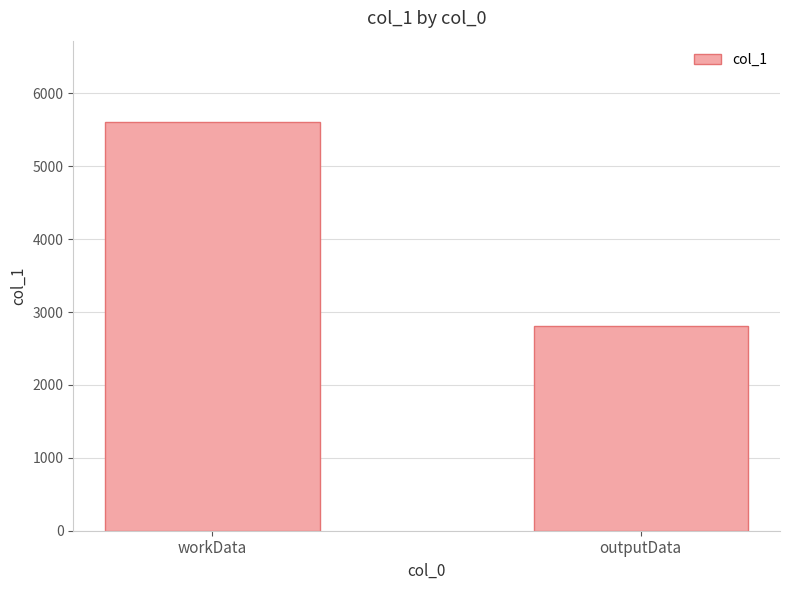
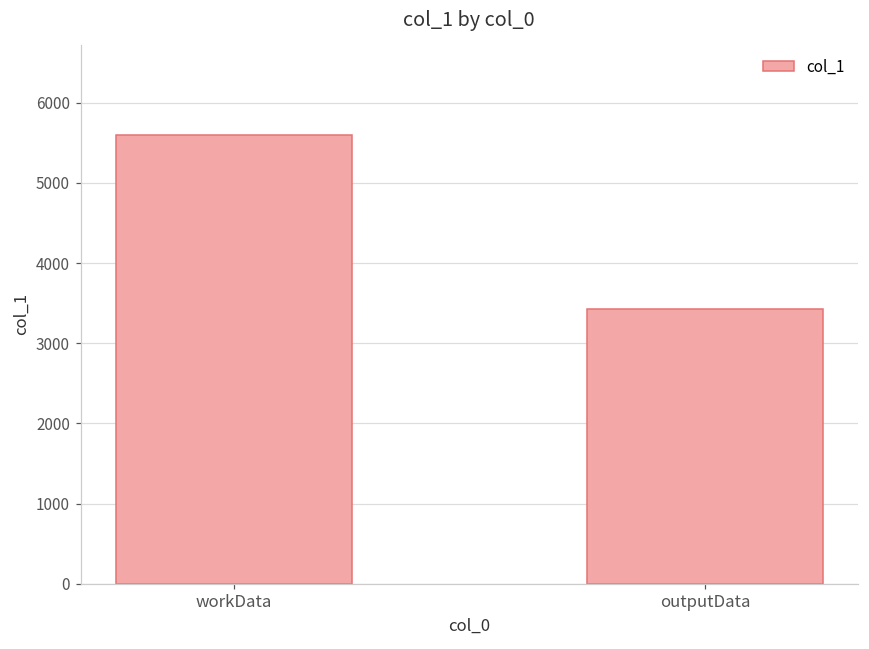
outputData: 2800 -> 3400
